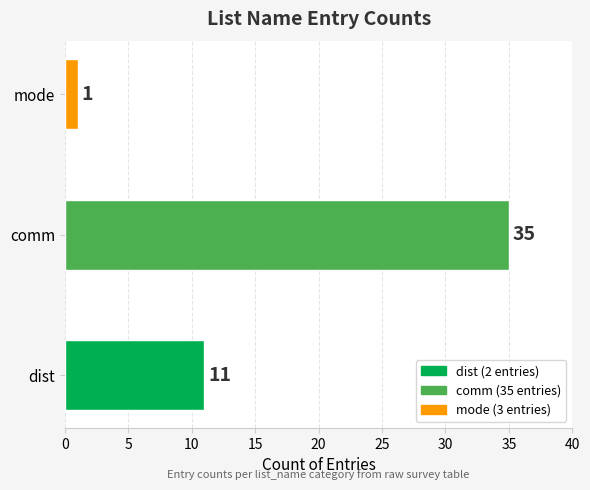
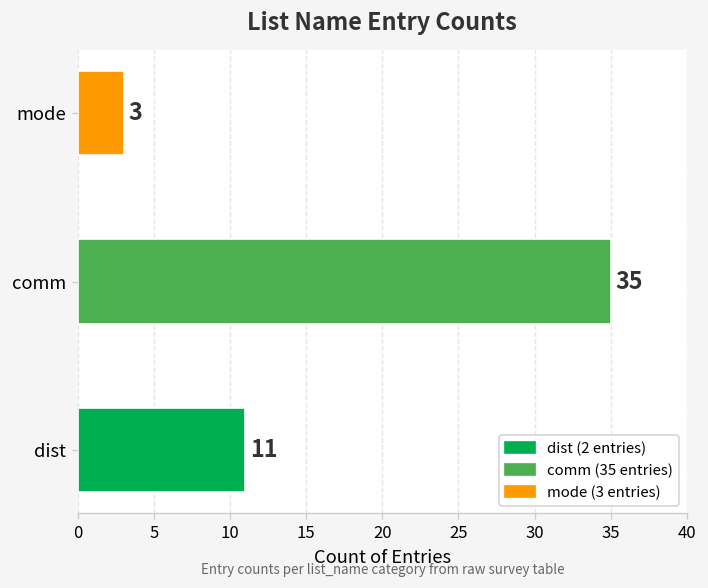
mode: 1 -> 3
